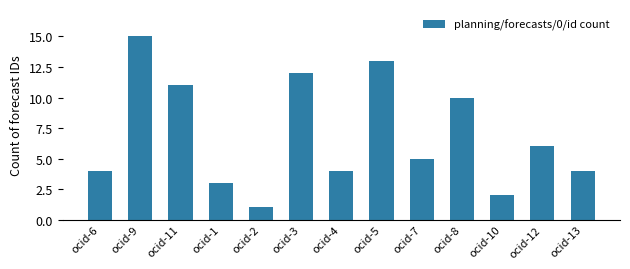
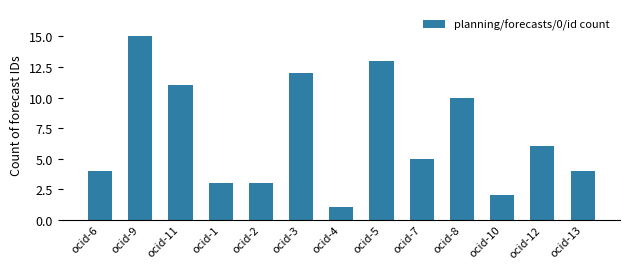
ocid-2: 1 -> 3
ocid-4: 4 -> 1
